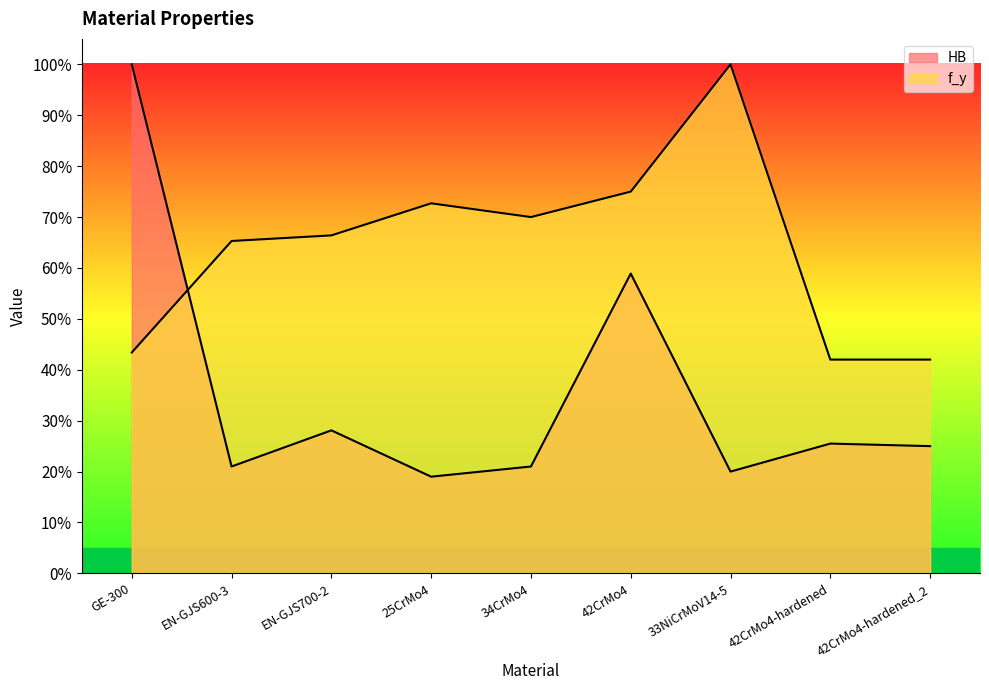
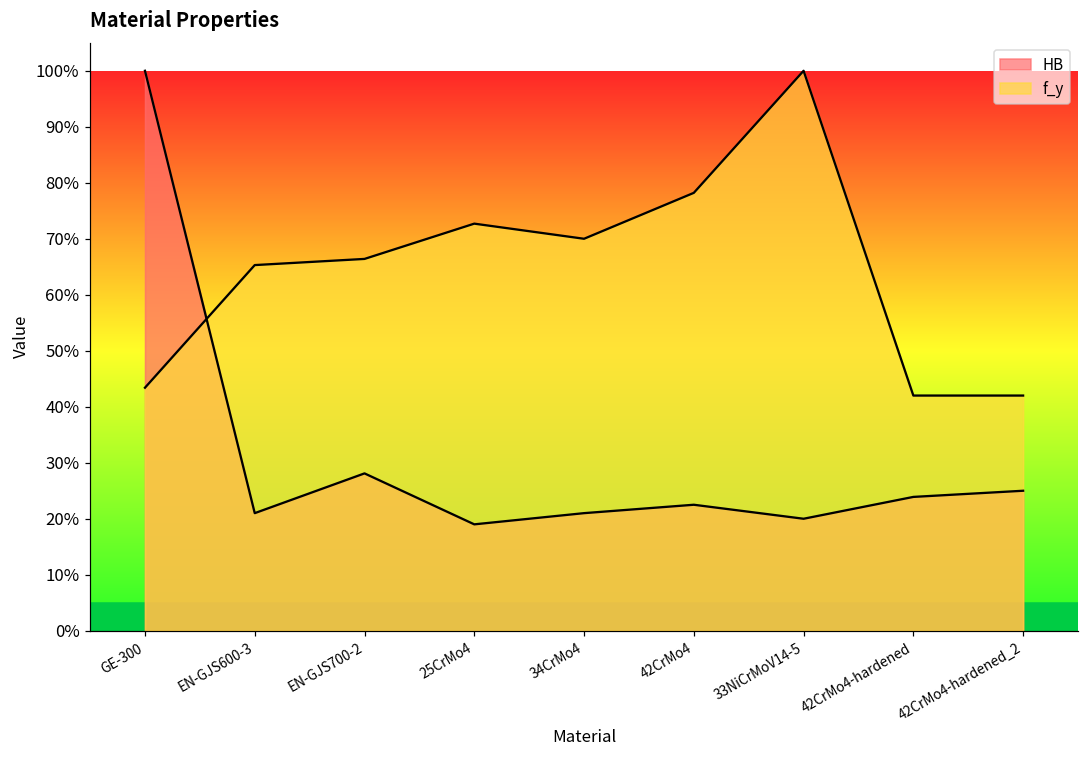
HB, 42CrMo4: 59% -> 23%
f_y, 42CrMo4: 75% -> 78%
HB, 42CrMo4-hardened: 26% -> 24%
